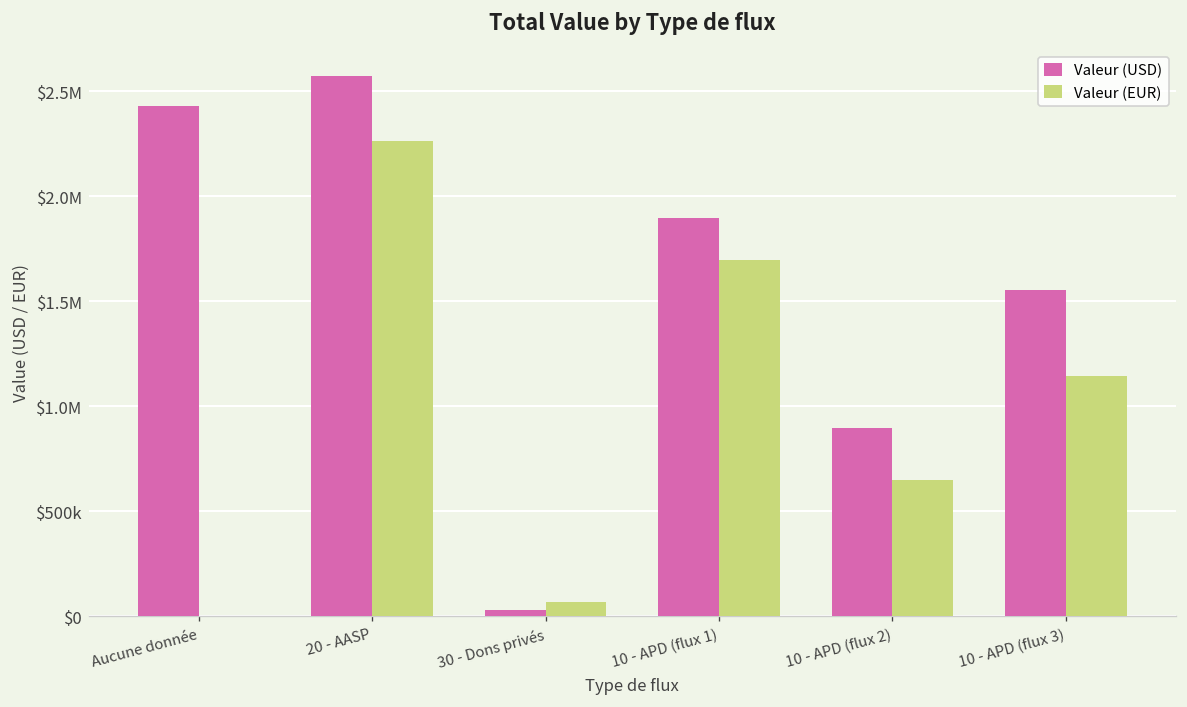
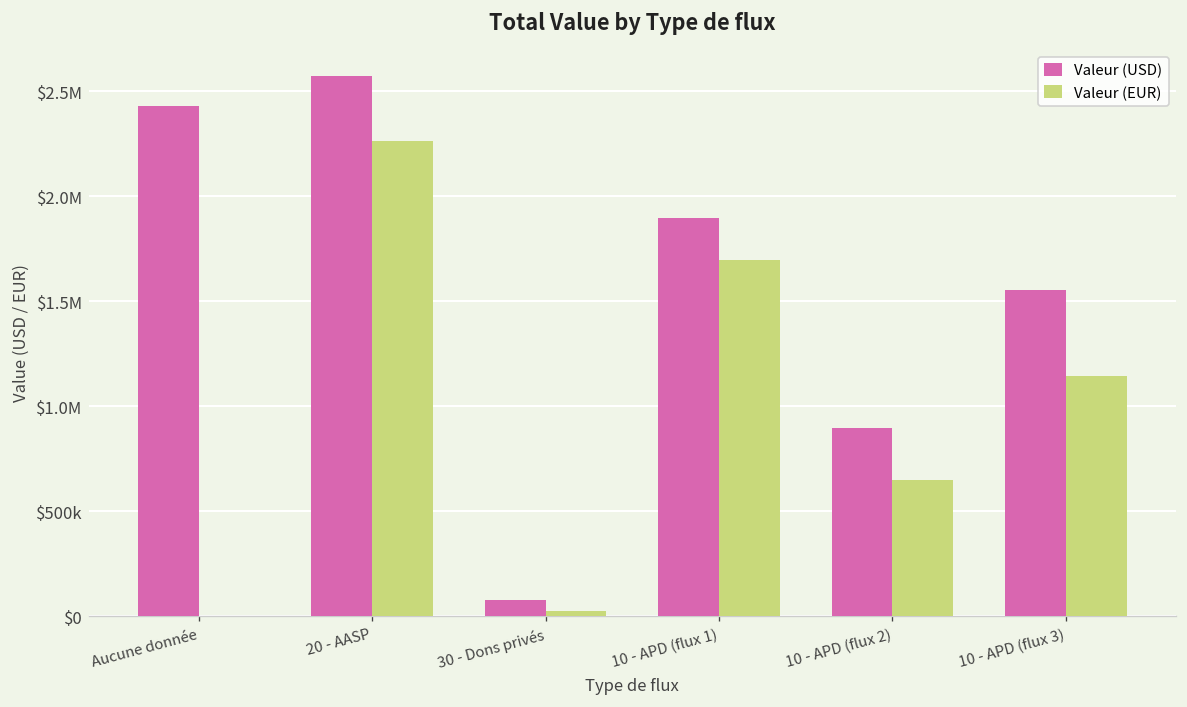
Valeur (USD), 30 - Dons privés: $30000 -> $80000
Valeur (EUR), 30 - Dons privés: $70000 -> $20000
